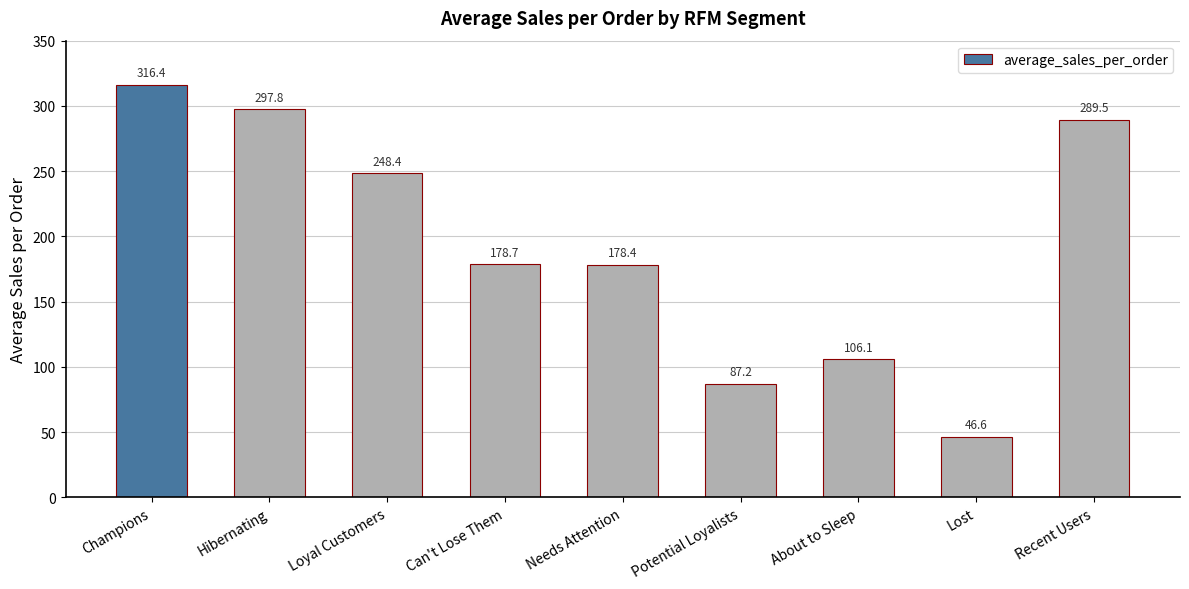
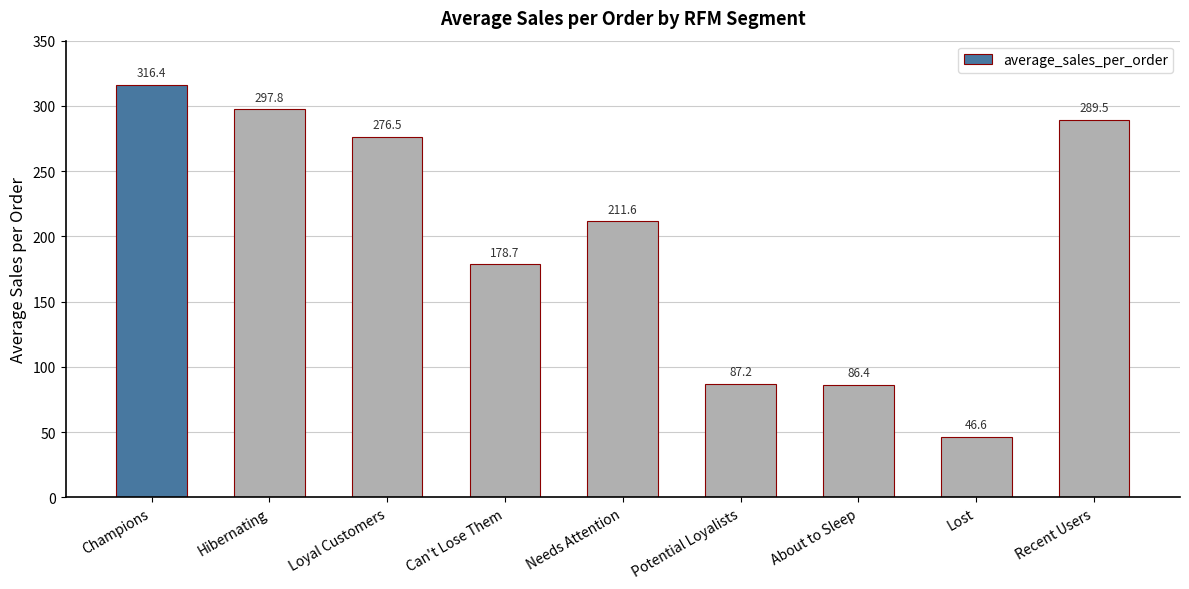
Loyal Customers: 248.4 -> 276.5
Needs Attention: 178.4 -> 211.6
About to Sleep: 106.1 -> 86.4
